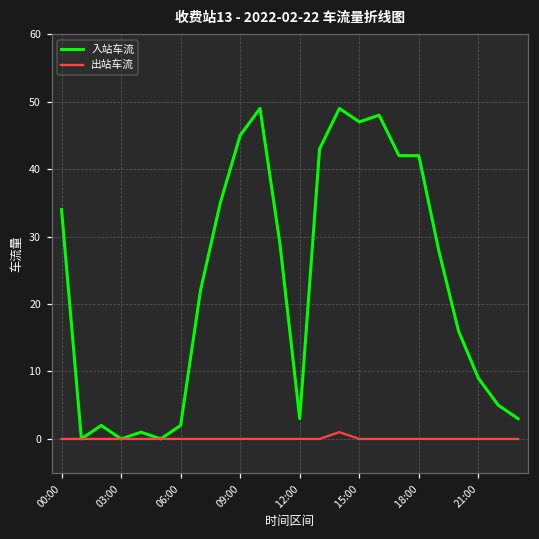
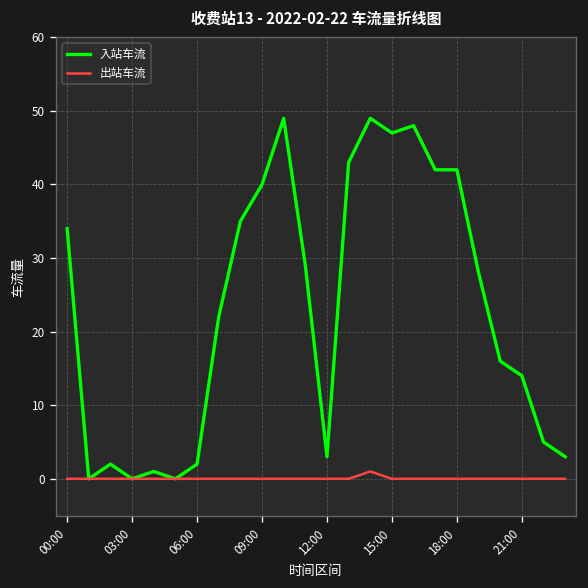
入站车流, 09:00: 45 -> 40
入站车流, 21:00: 9 -> 14
